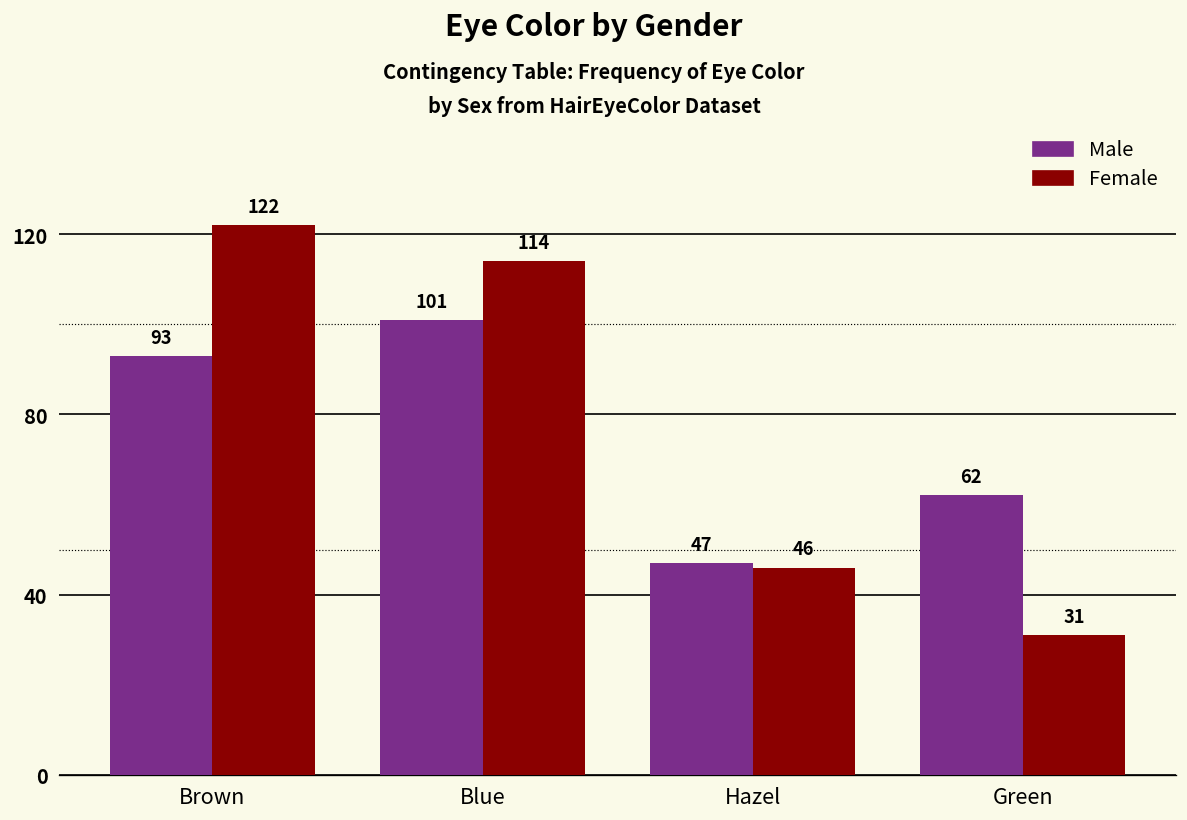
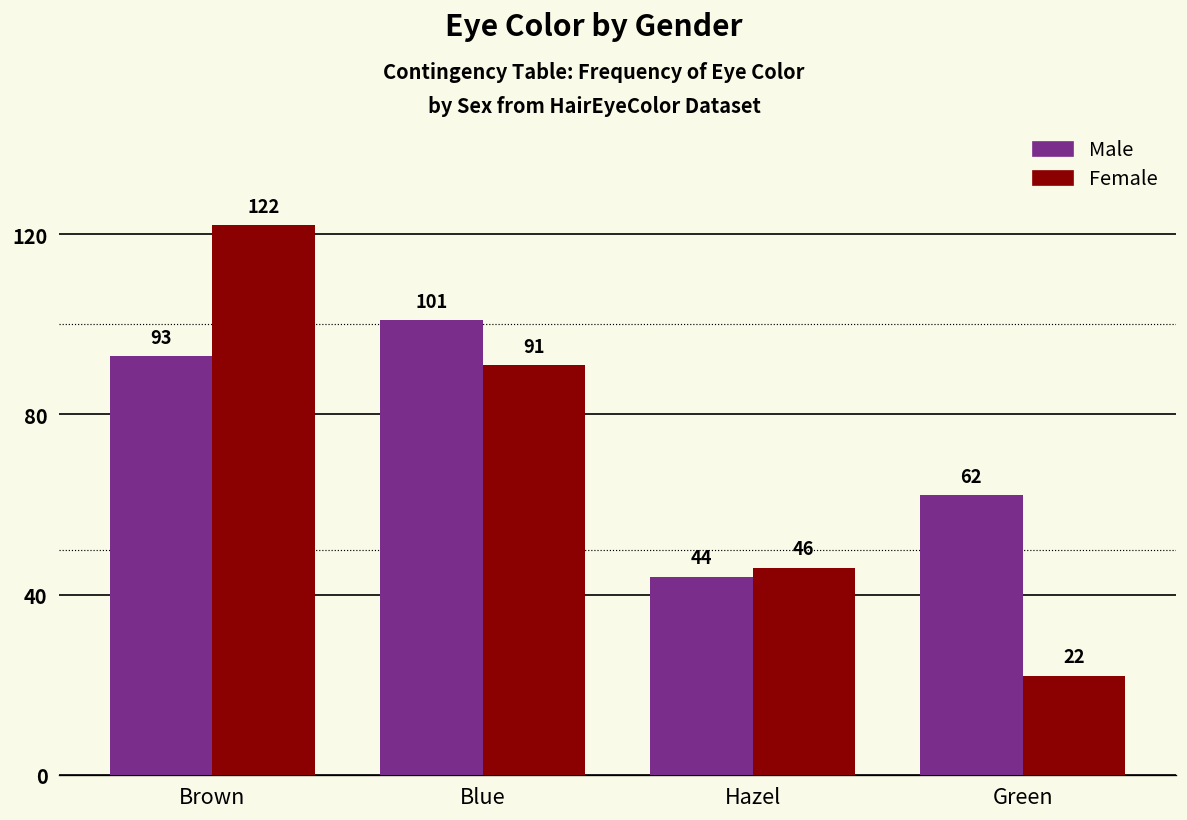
Female, Blue: 114 -> 91
Male, Hazel: 47 -> 44
Female, Green: 31 -> 22
